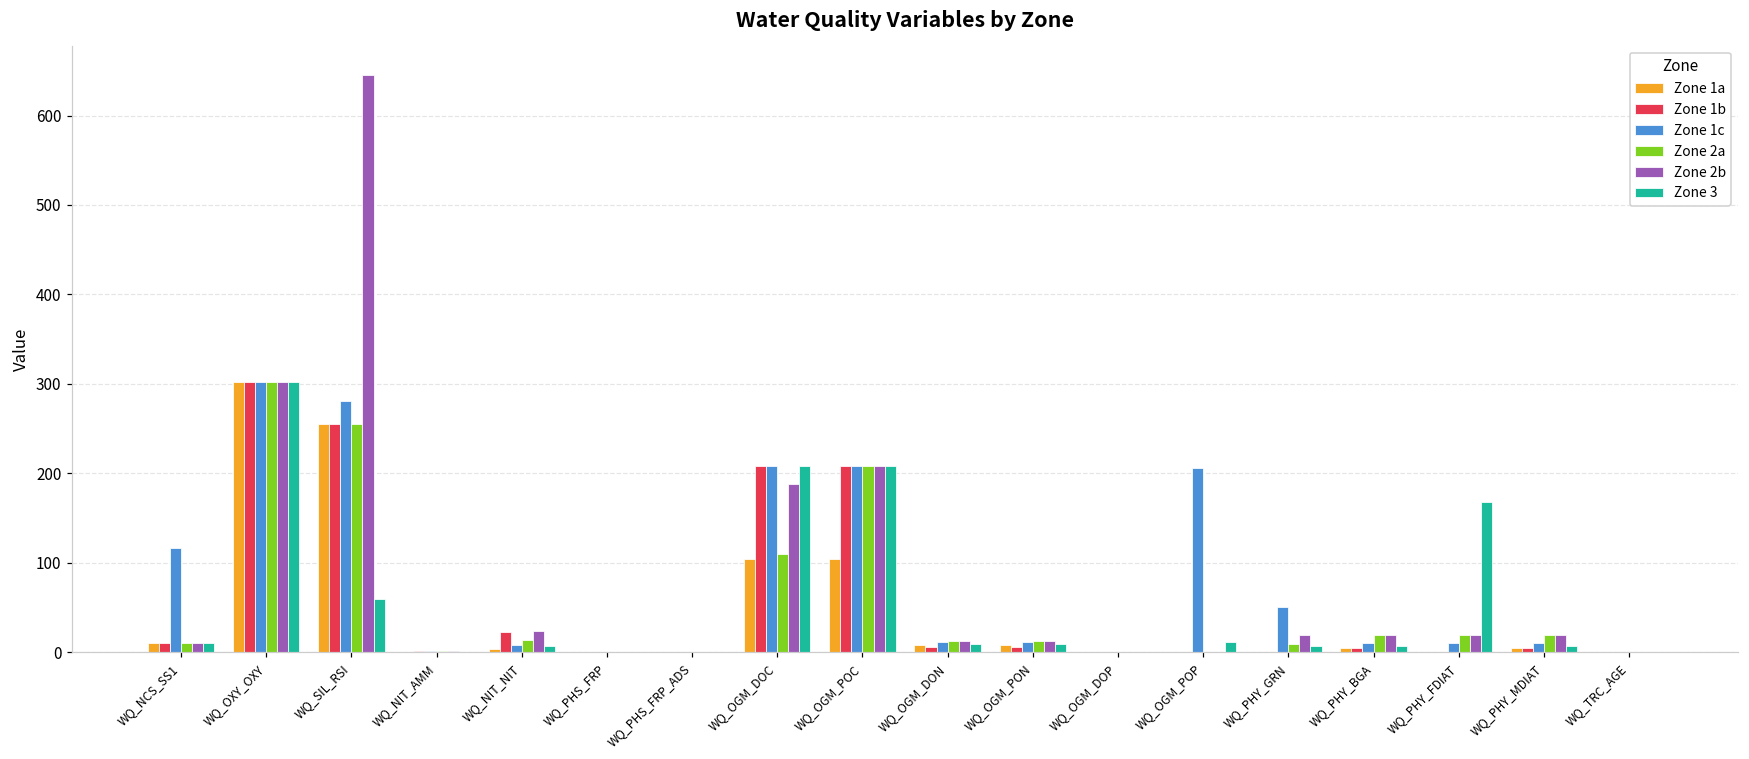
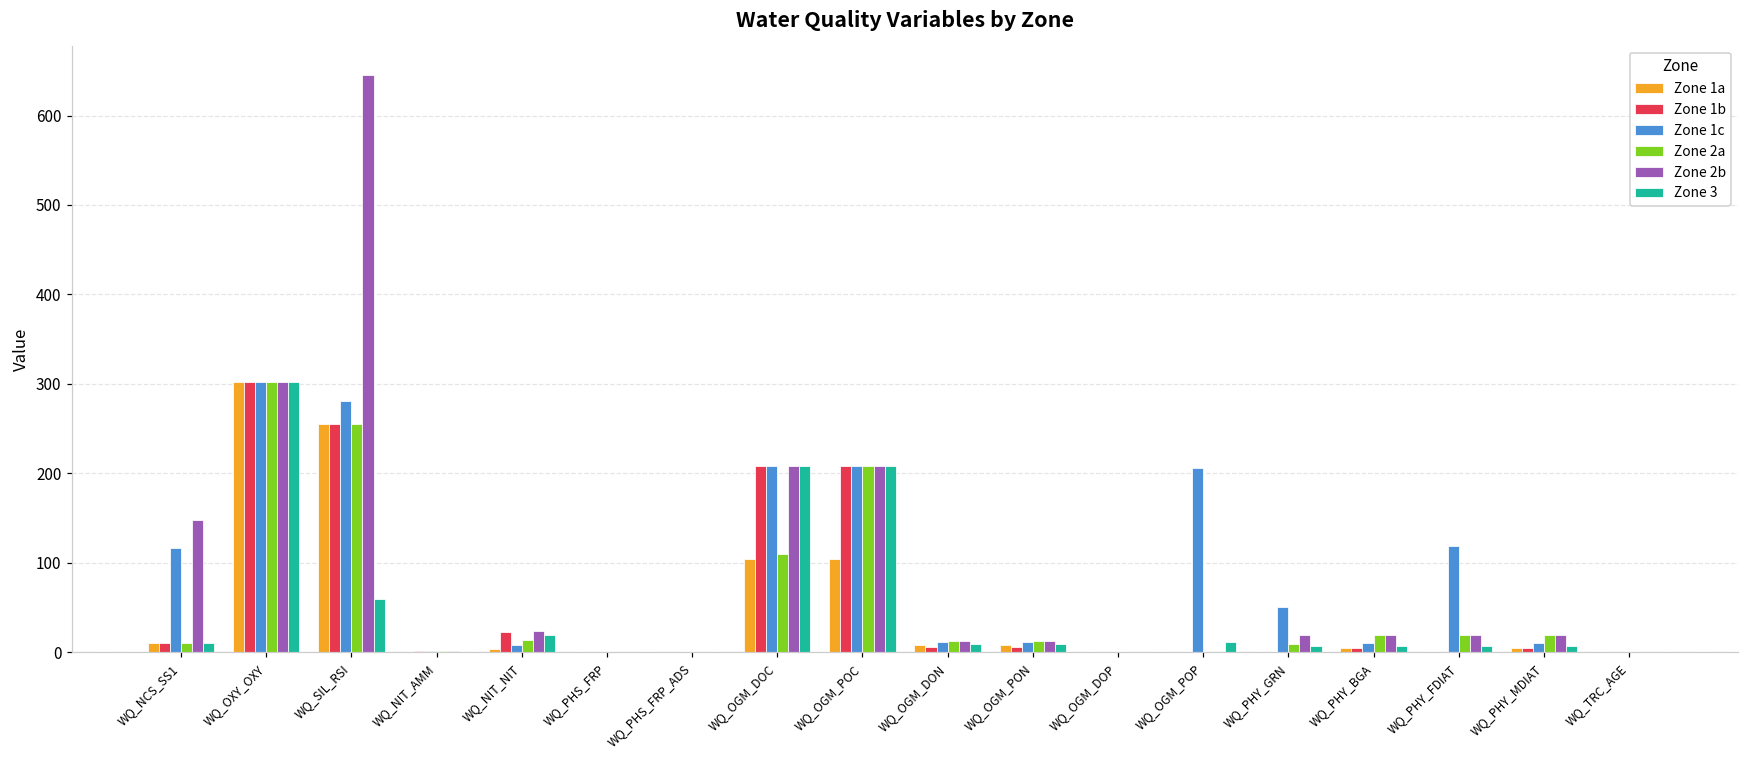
Zone 2b, WQ_NCS_SS1: 10 -> 150
Zone 3, WQ_NIT_NIT: 10 -> 20
Zone 2b, WQ_OGM_DOC: 190 -> 210
Zone 1c, WQ_PHY_FDIAT: 10 -> 120
Zone 3, WQ_PHY_FDIAT: 170 -> 10
